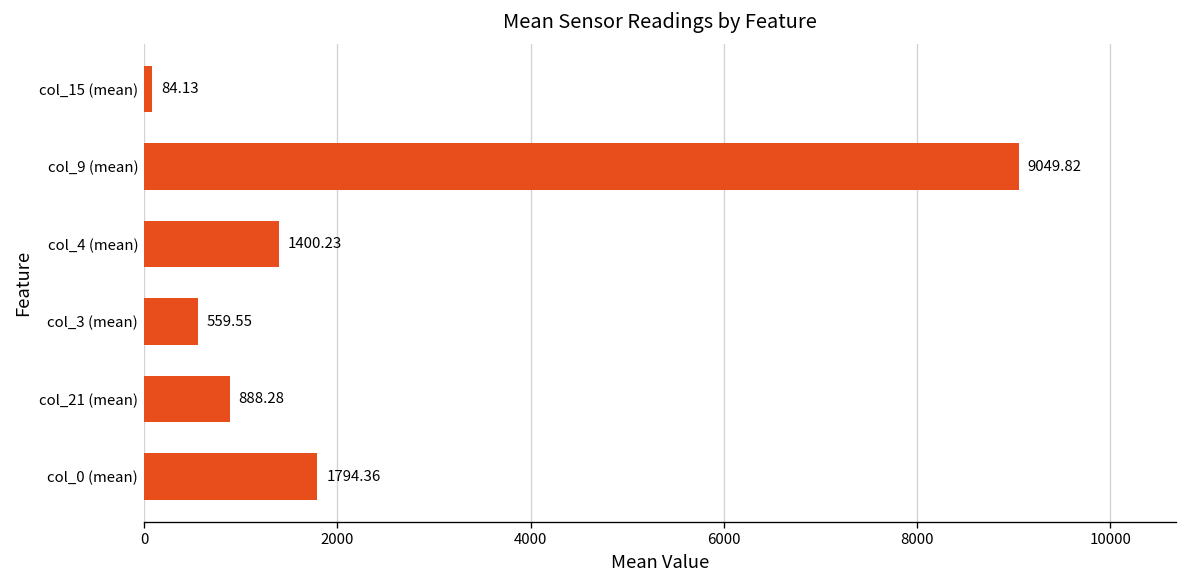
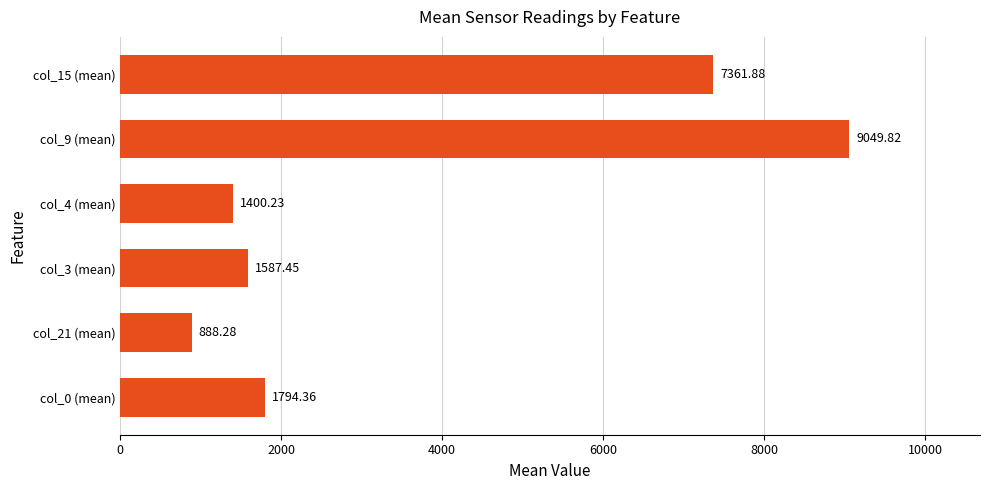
col_15 (mean): 84.13 -> 7361.88
col_3 (mean): 559.55 -> 1587.45
